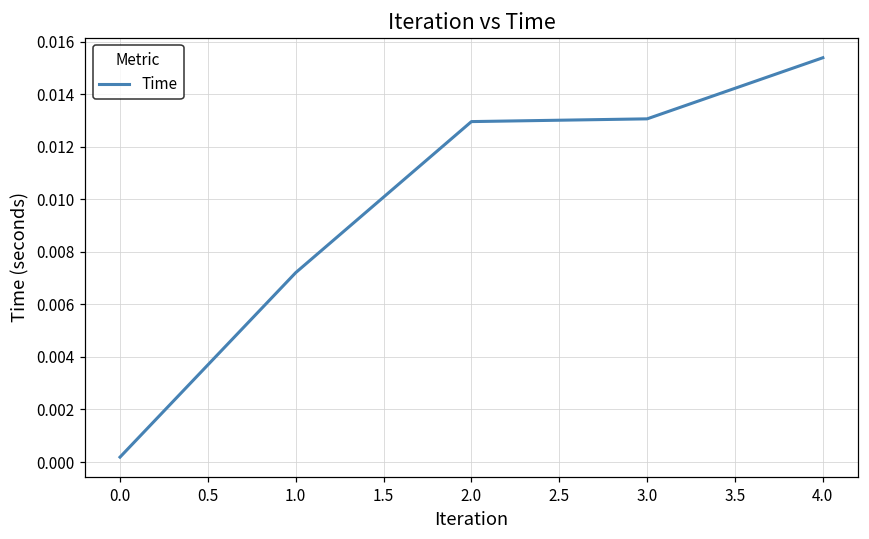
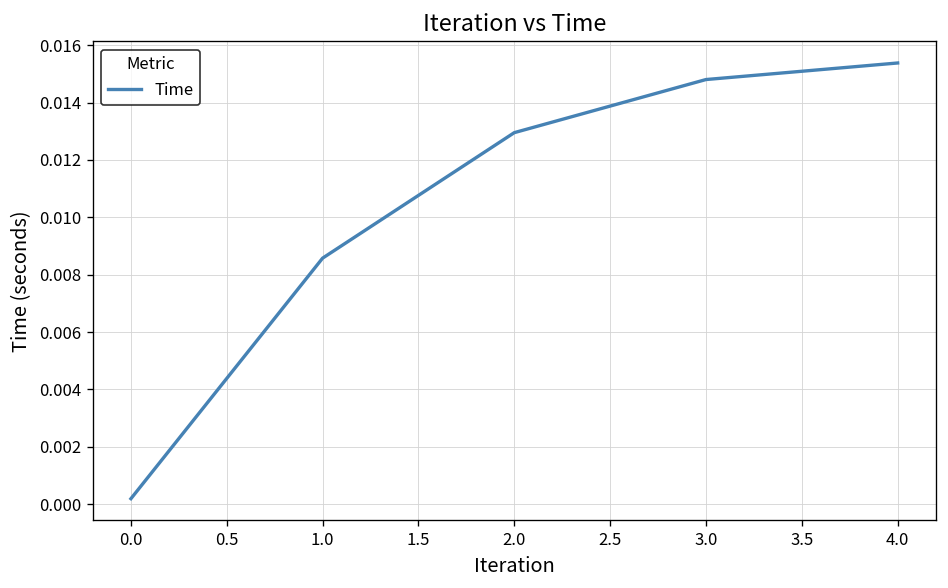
1.0: 0.0072 -> 0.0086
3.0: 0.0131 -> 0.0148
